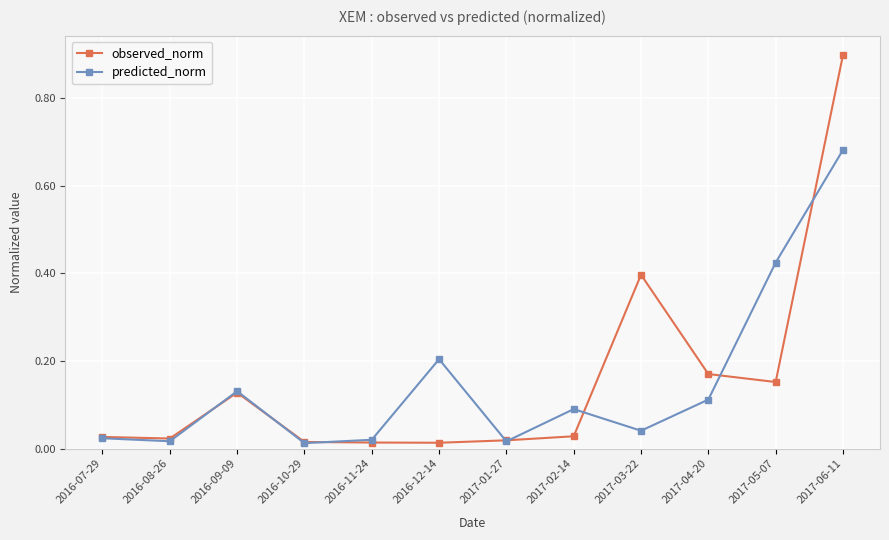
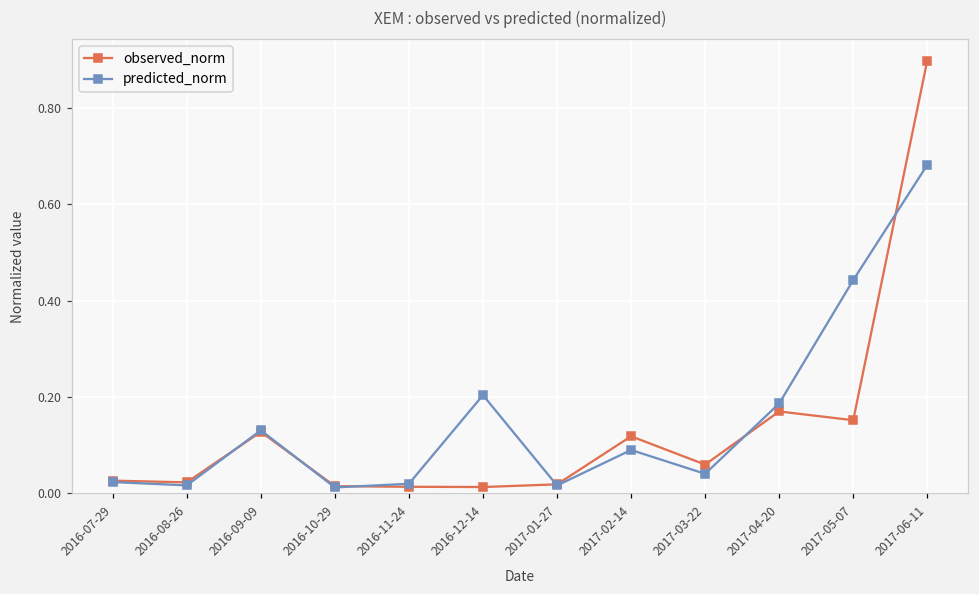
observed_norm, 2017-02-14: 0.03 -> 0.12
observed_norm, 2017-03-22: 0.40 -> 0.06
predicted_norm, 2017-04-20: 0.11 -> 0.19
predicted_norm, 2017-05-07: 0.42 -> 0.44
